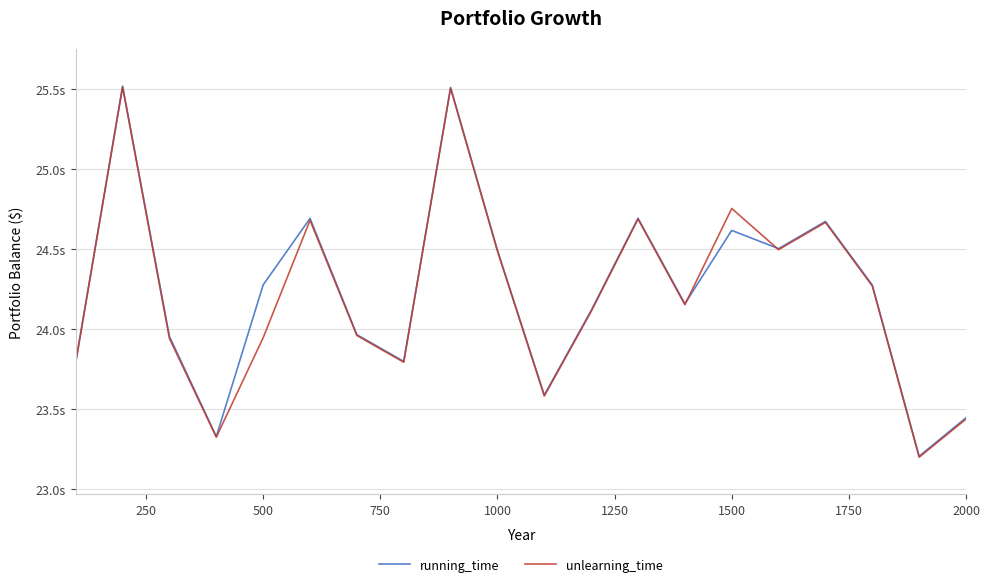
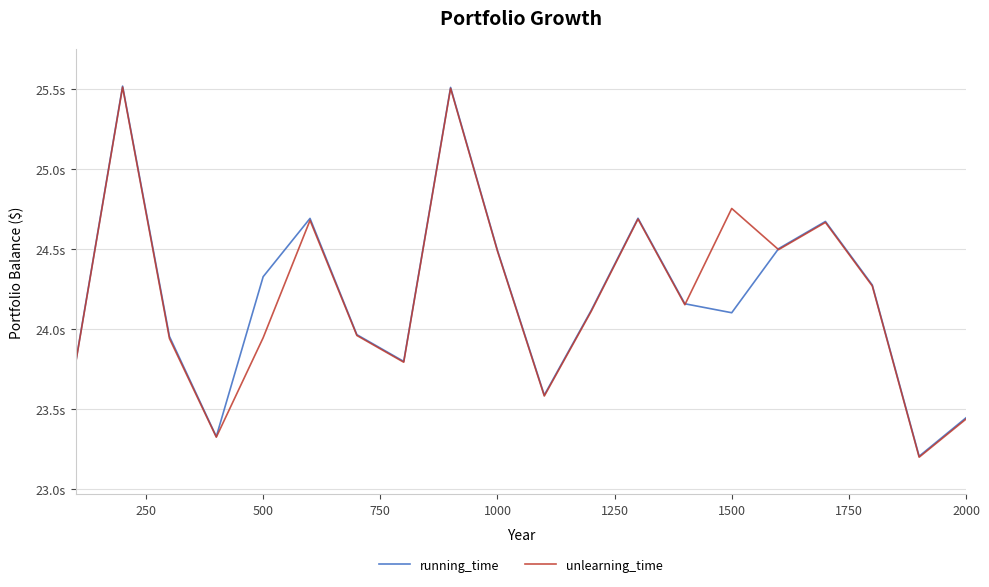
running_time, 500: 24.28s -> 24.33s
running_time, 1500: 24.62s -> 24.10s
